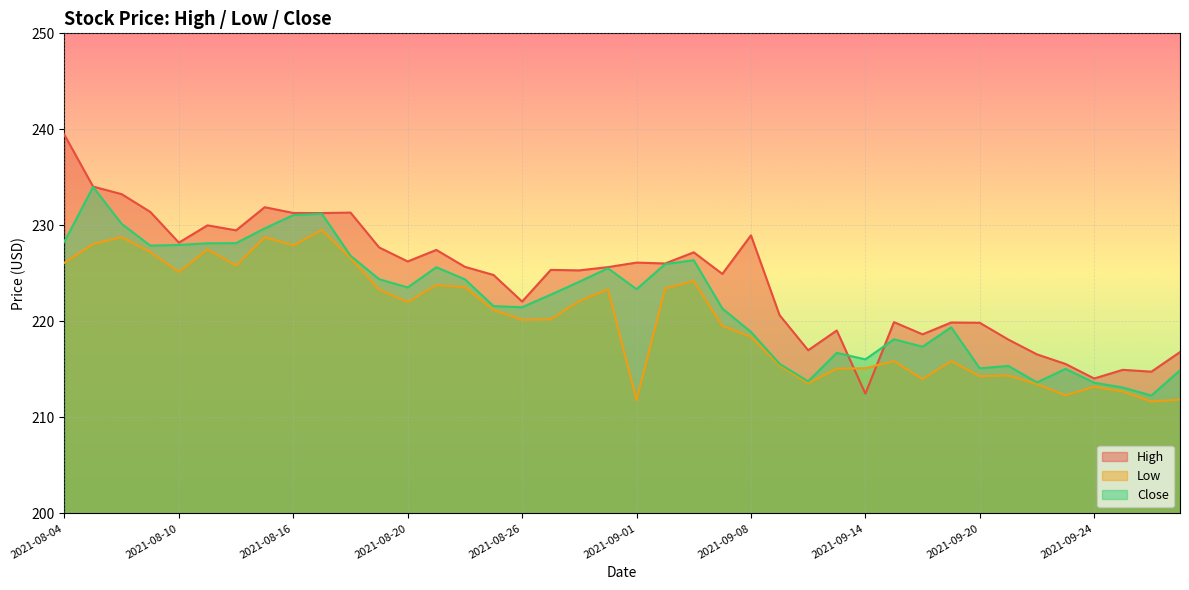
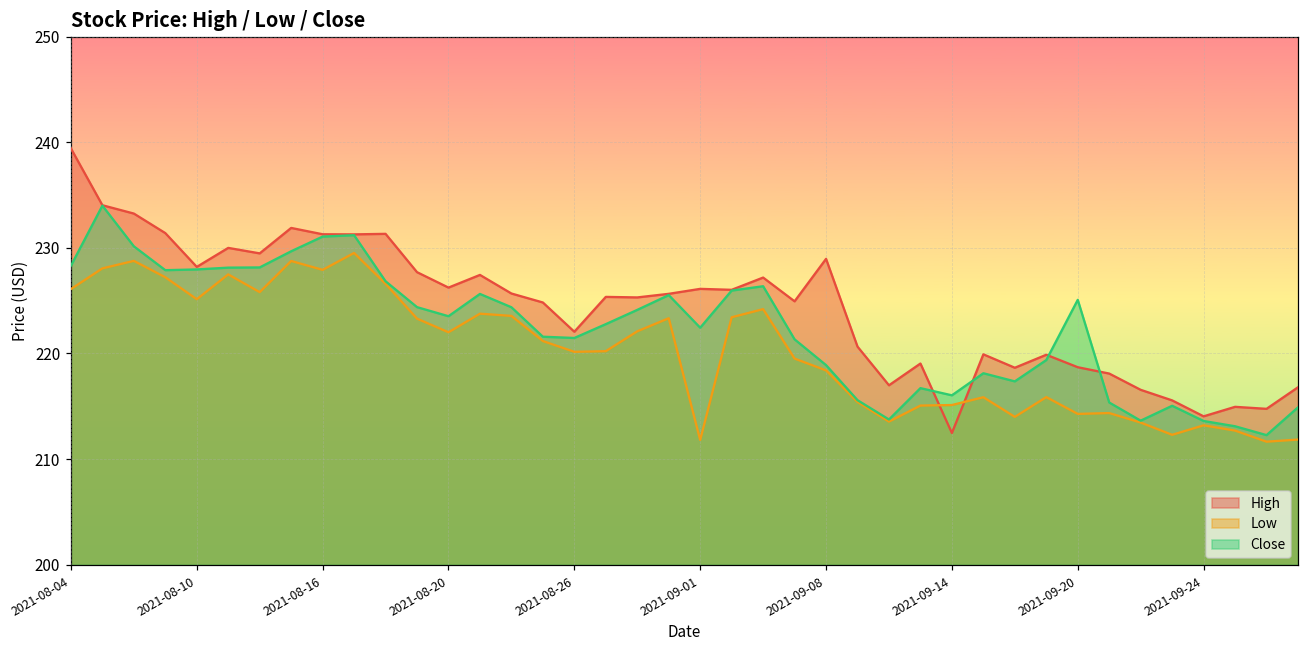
Close, 2021-09-01: 223 -> 222
High, 2021-09-20: 220 -> 219
Close, 2021-09-20: 215 -> 225
